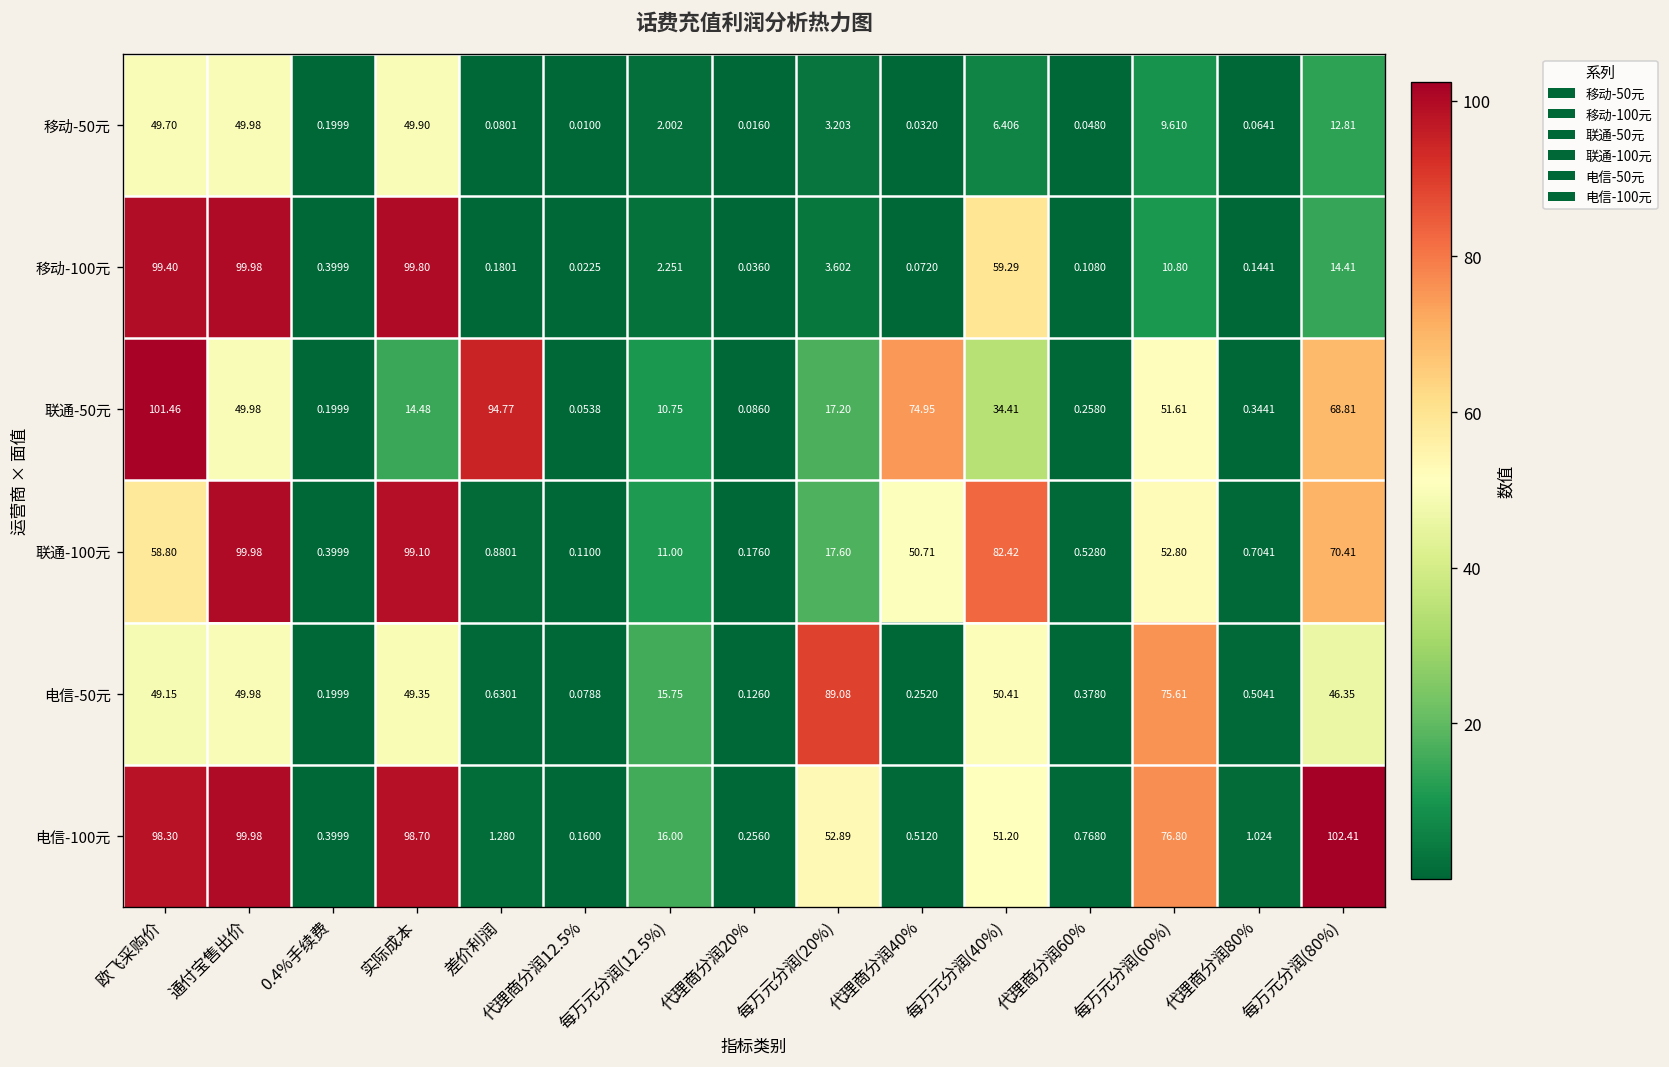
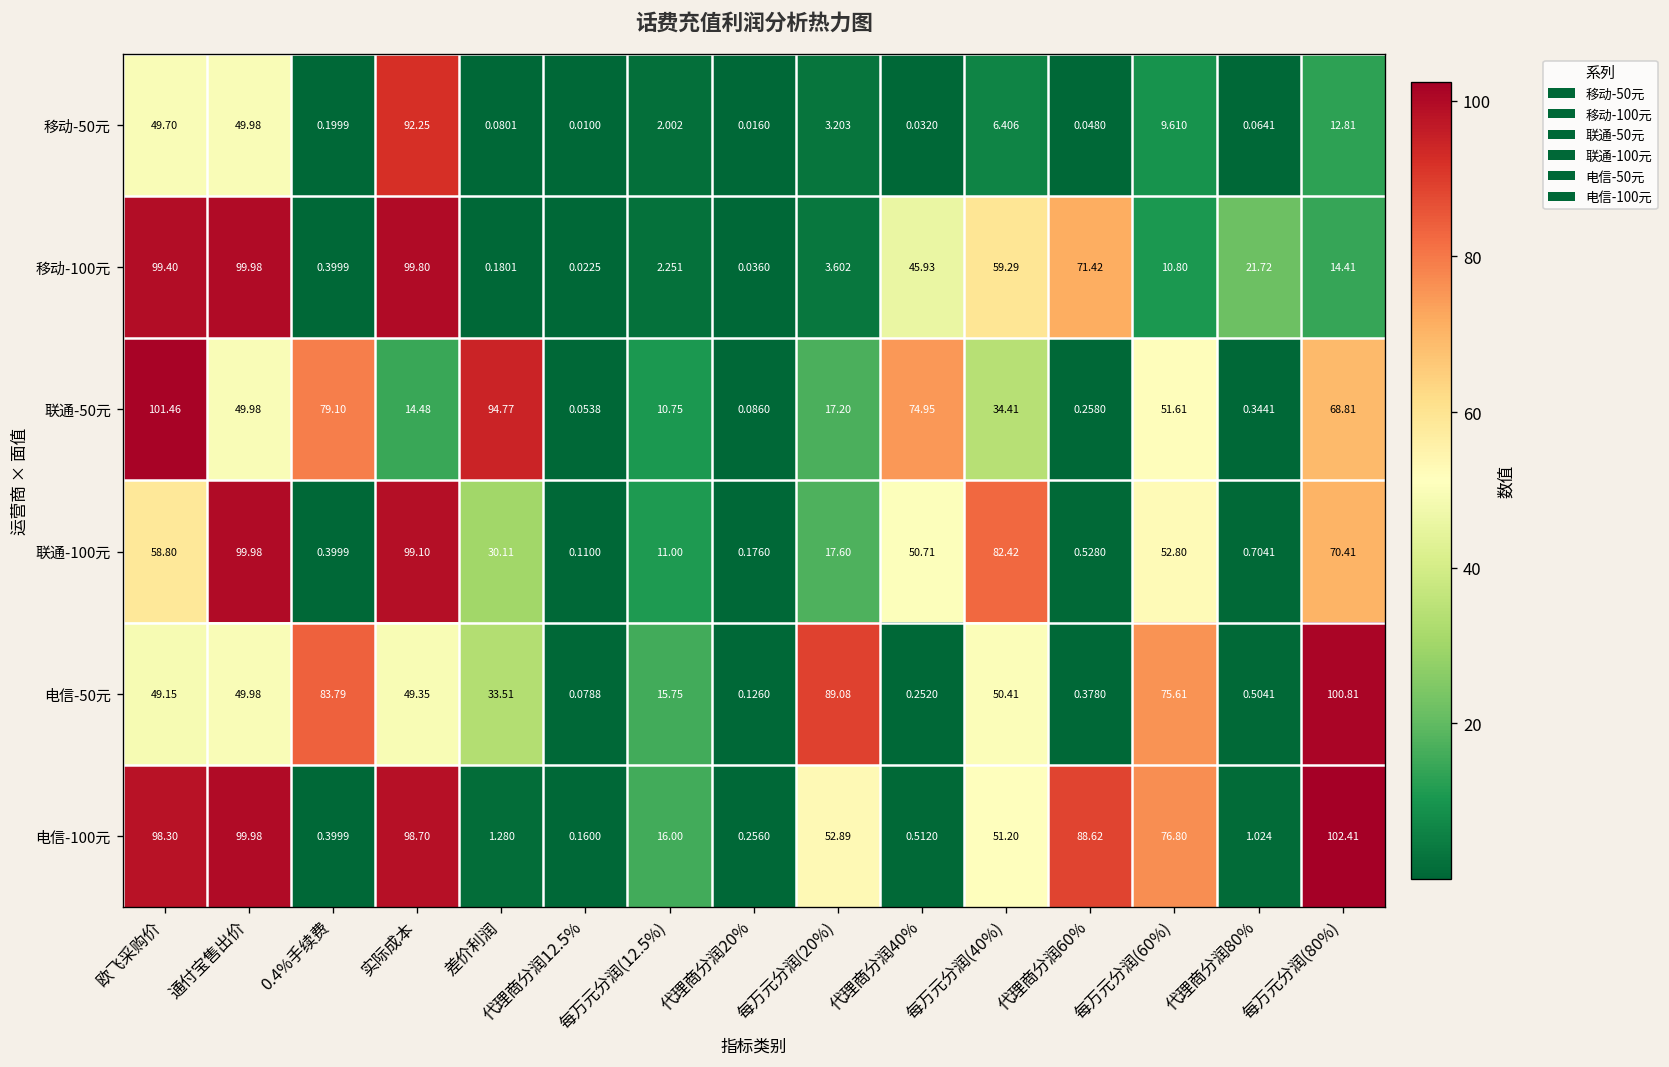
移动-50元, 实际成本: 49.90 -> 92.25
移动-100元, 代理商分润40%: 0.0720 -> 45.93
移动-100元, 代理商分润60%: 0.1080 -> 71.42
移动-100元, 代理商分润80%: 0.1441 -> 21.72
联通-50元, 0.4%手续费: 0.1999 -> 79.10
联通-100元, 差价利润: 0.8801 -> 30.11
电信-50元, 0.4%手续费: 0.1999 -> 83.79
电信-50元, 差价利润: 0.6301 -> 33.51
电信-50元, 每万元分润(80%): 46.35 -> 100.81
电信-100元, 代理商分润60%: 0.7680 -> 88.62
